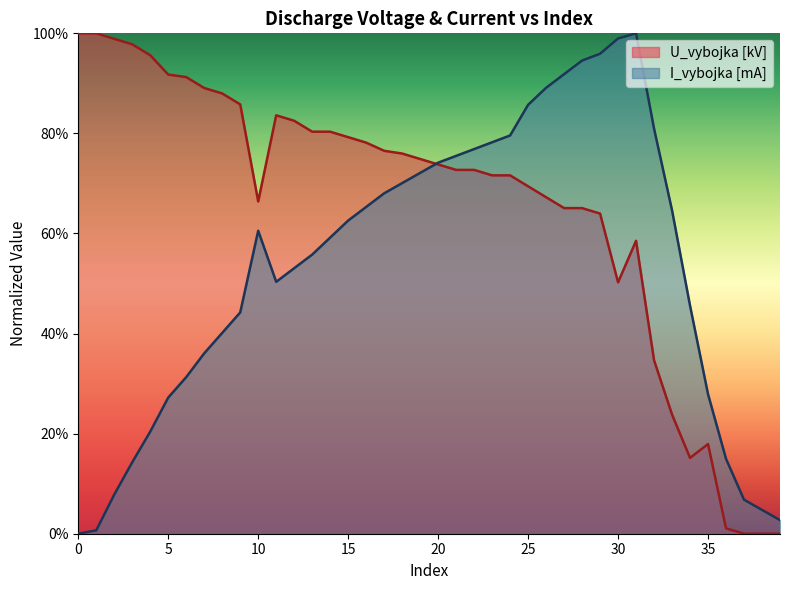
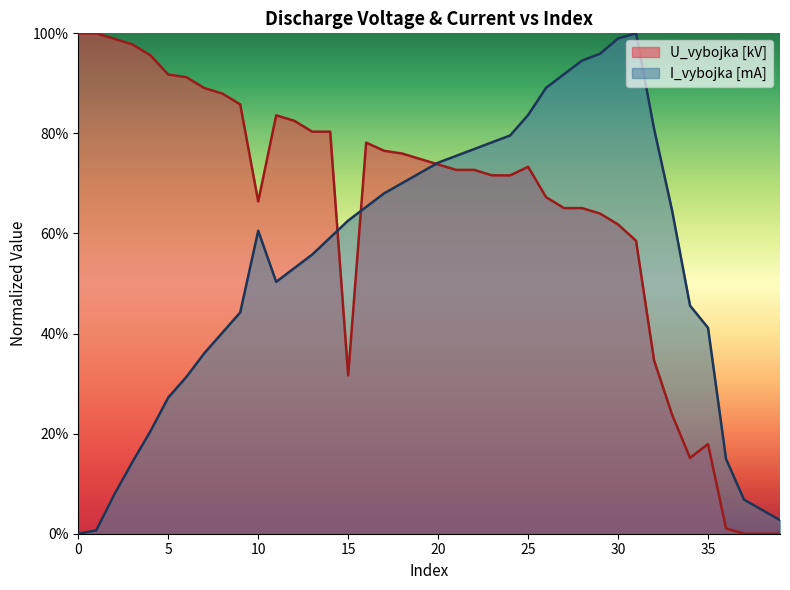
U_vybojka [kV], 15: 79% -> 32%
U_vybojka [kV], 25: 69% -> 73%
I_vybojka [mA], 25: 86% -> 84%
U_vybojka [kV], 30: 50% -> 62%
I_vybojka [mA], 35: 28% -> 41%
